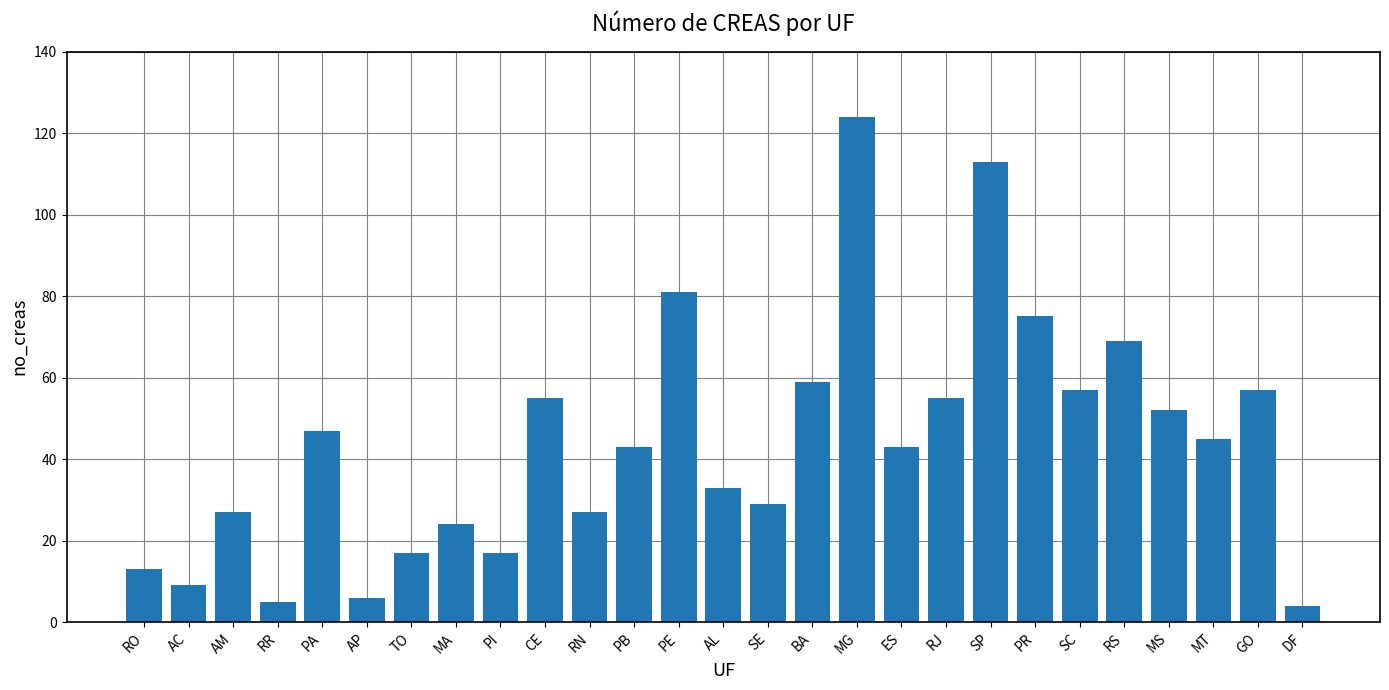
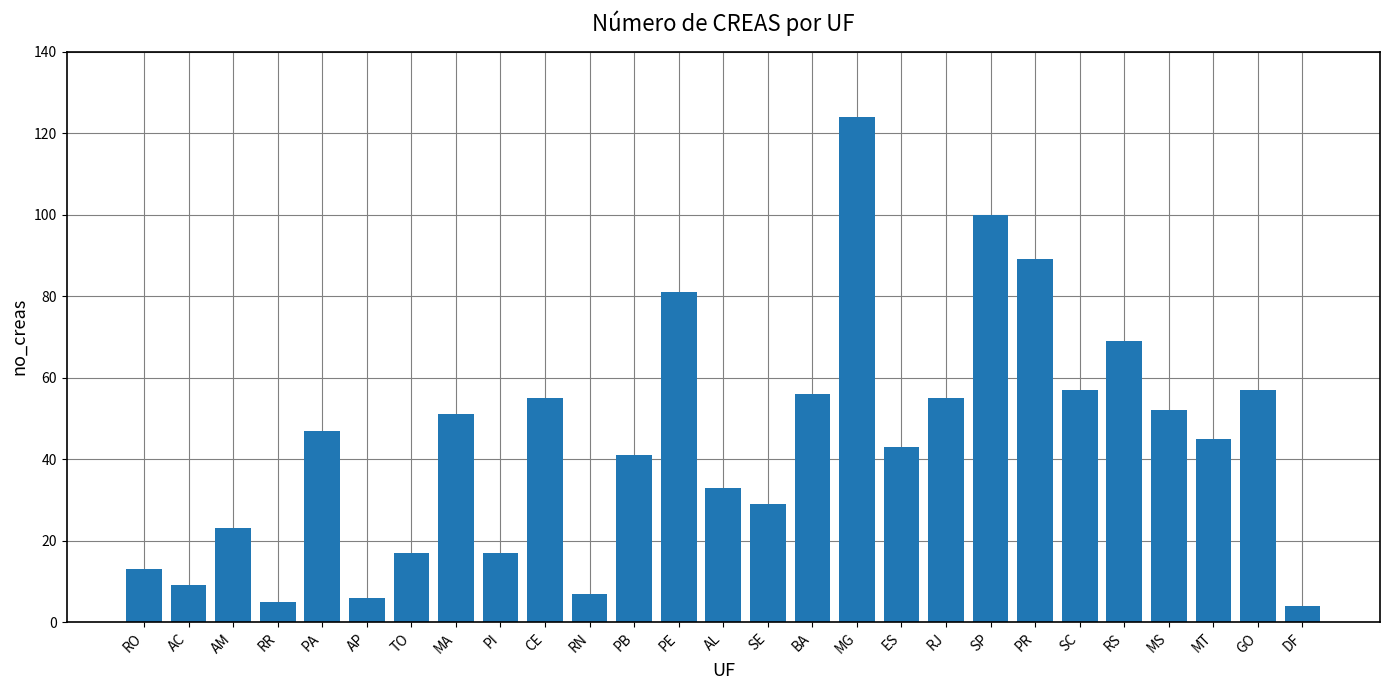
AM: 27 -> 23
MA: 24 -> 51
RN: 27 -> 7
PB: 43 -> 41
BA: 59 -> 56
SP: 113 -> 100
PR: 75 -> 89
